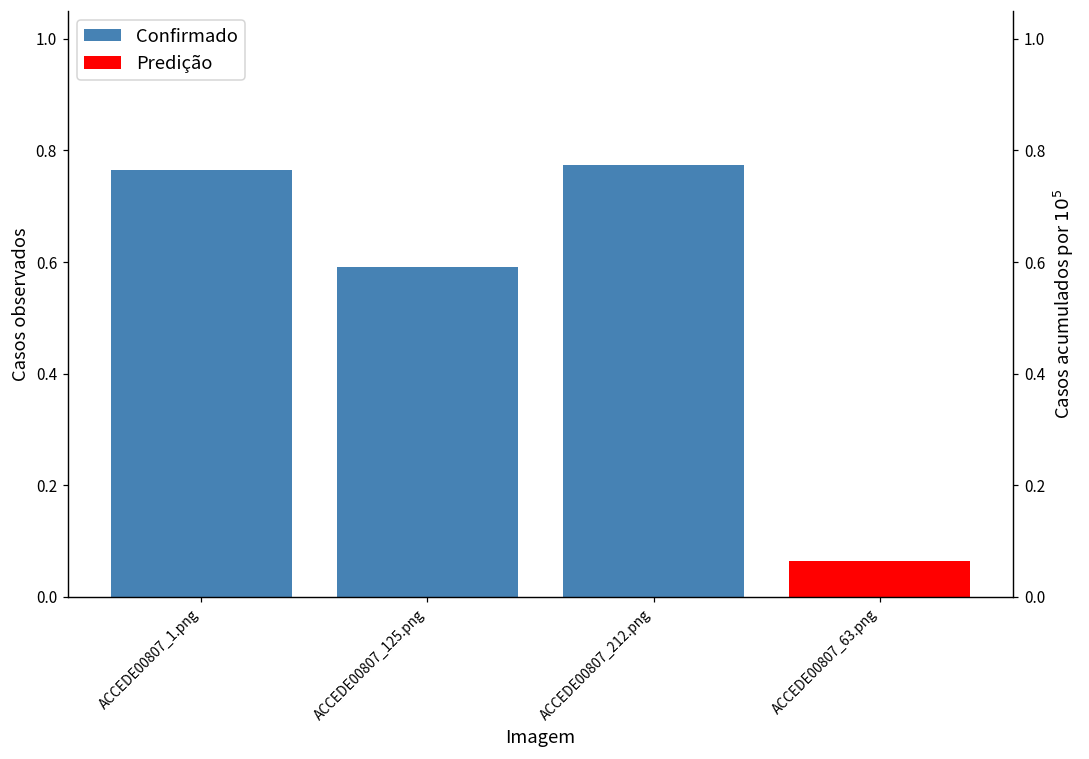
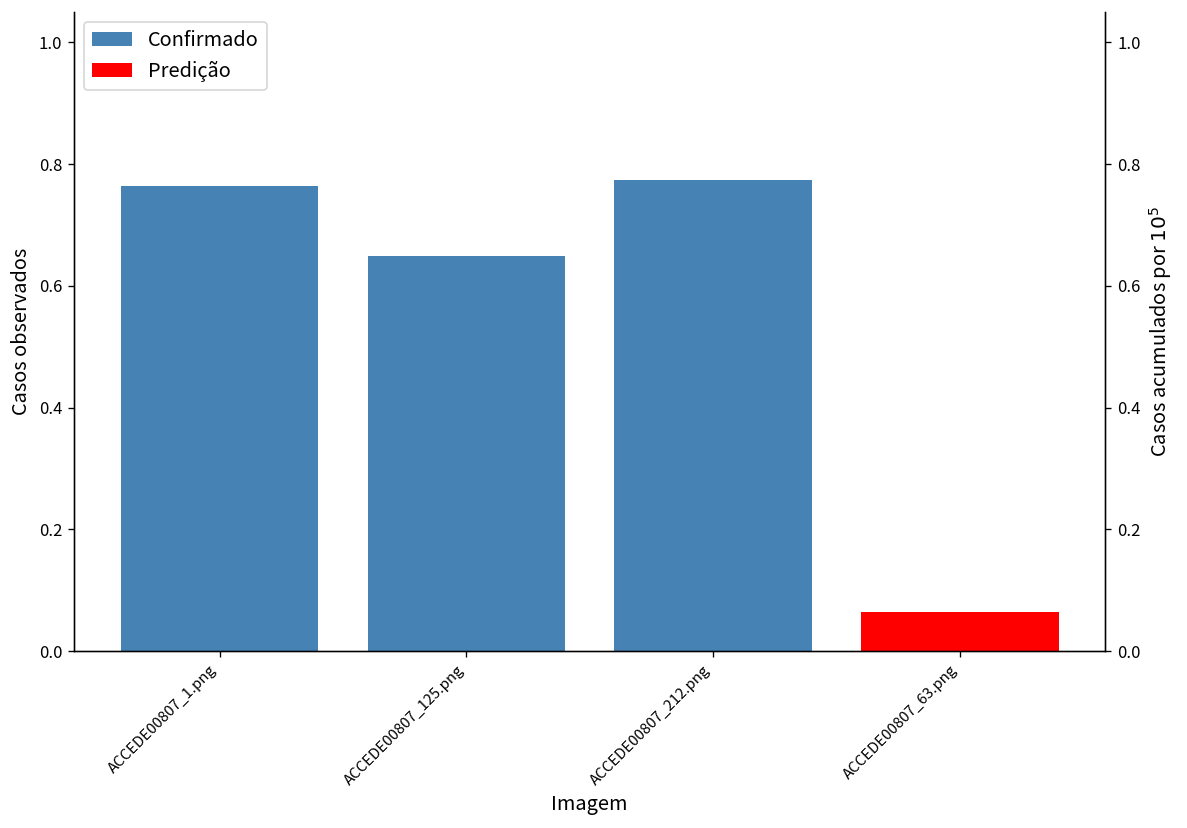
Confirmado, ACCEDE00807_125.png: 0.59 -> 0.65
